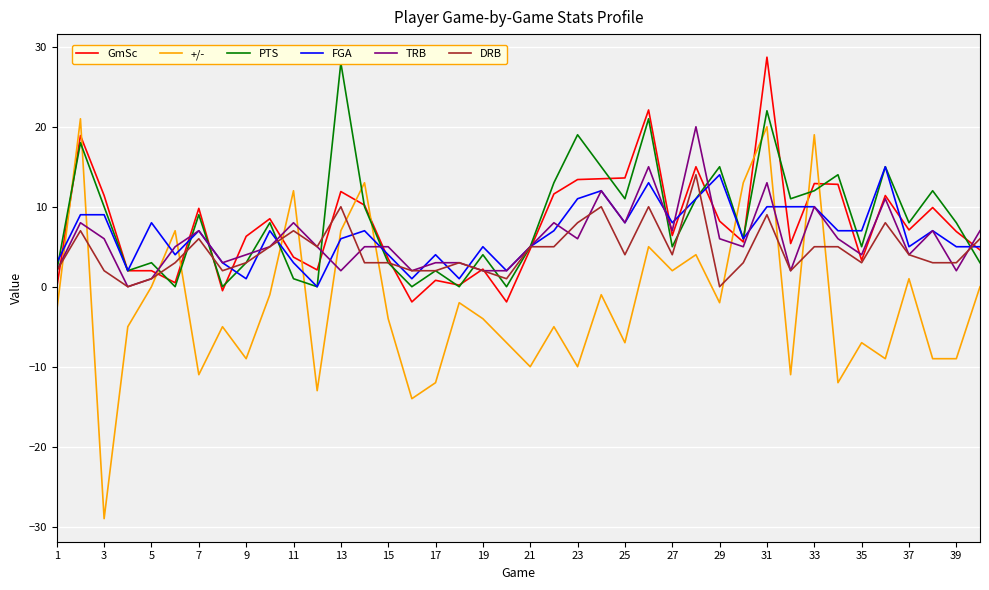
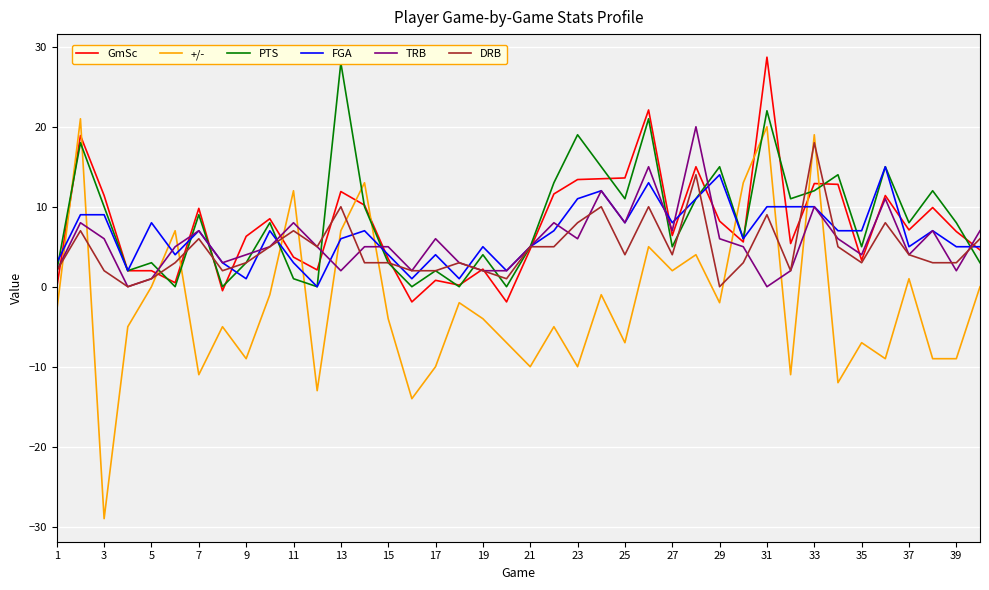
+/-, 17: -12 -> -10
TRB, 17: 3 -> 6
TRB, 31: 13 -> 0
DRB, 33: 5 -> 18
